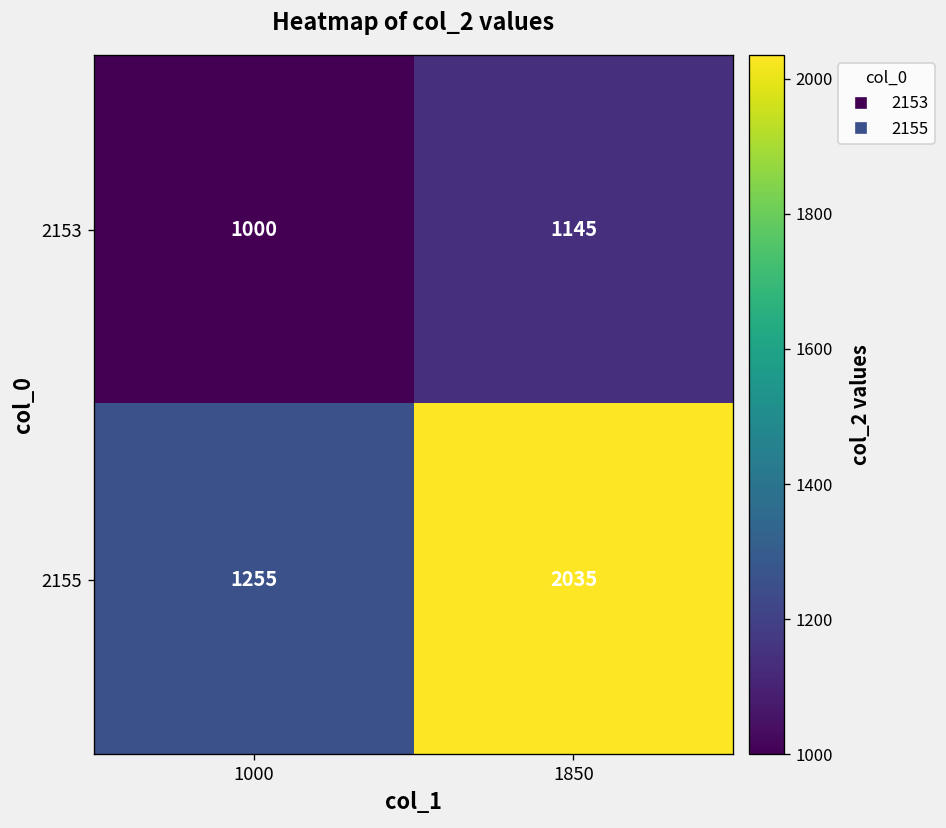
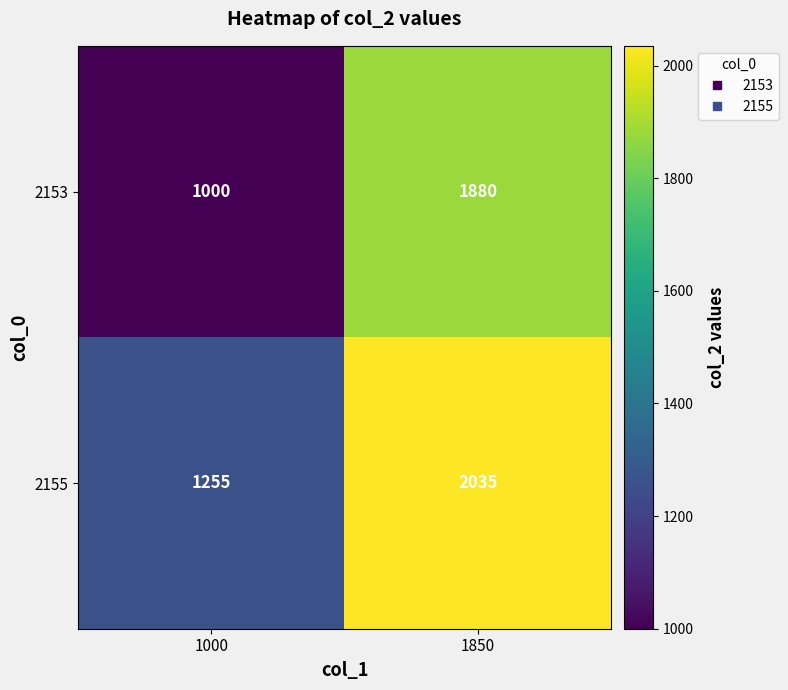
2153, 1850: 1145 -> 1880
